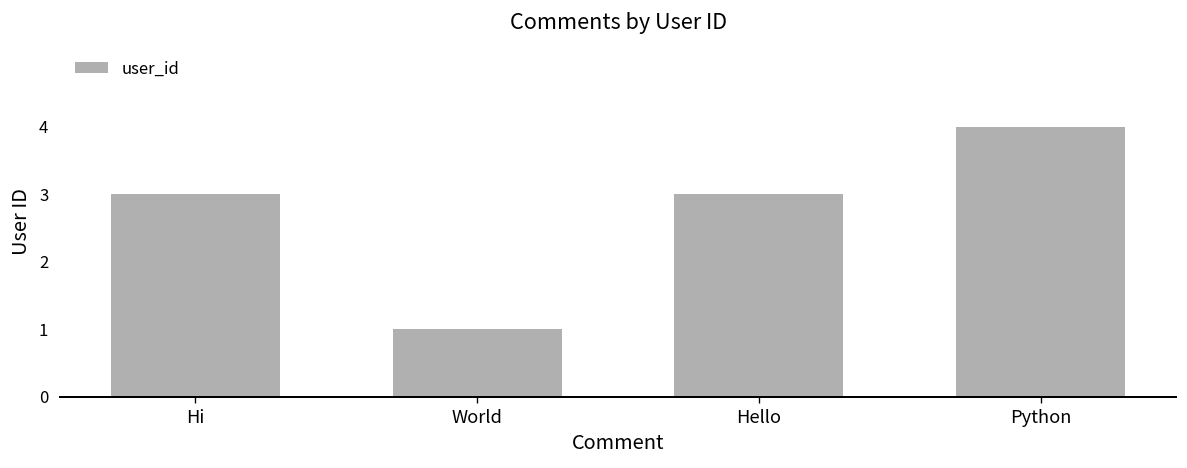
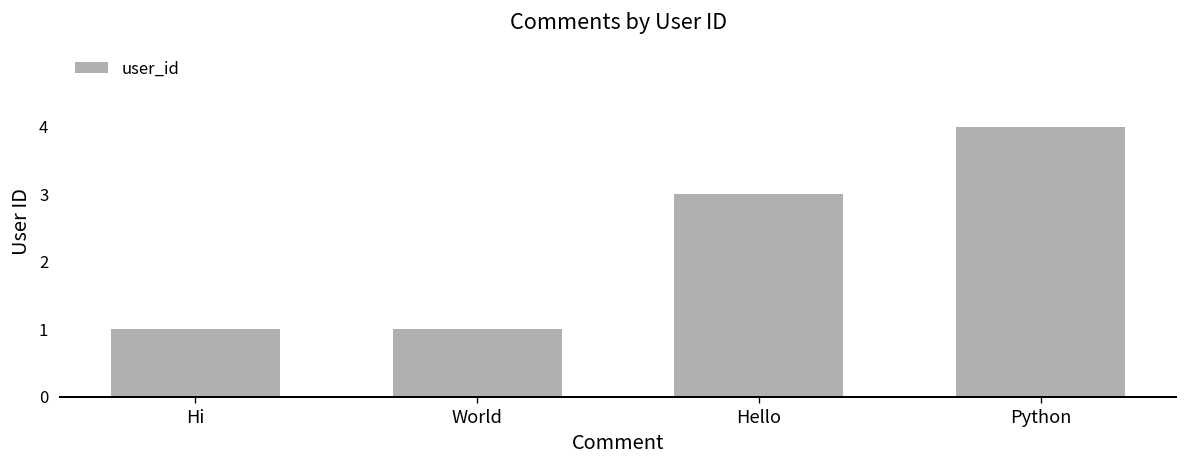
Hi: 3 -> 1
